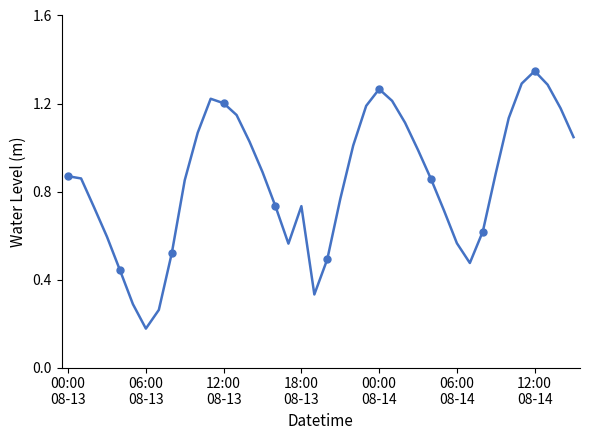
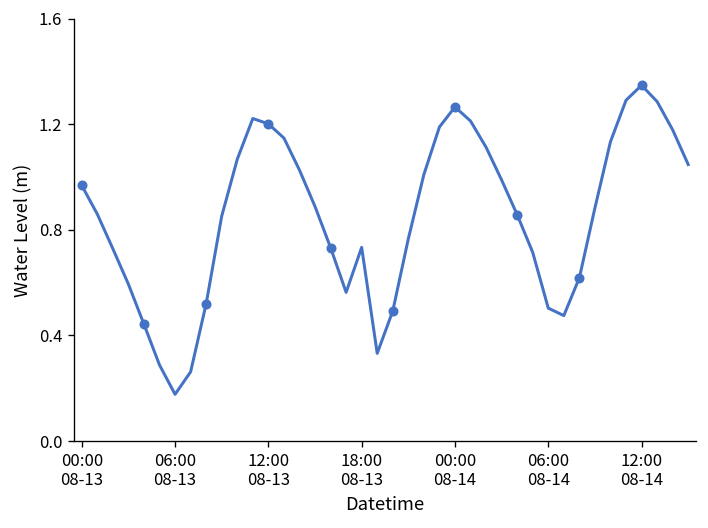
00:00 08-13: 0.87 -> 0.97
06:00 08-14: 0.57 -> 0.50
